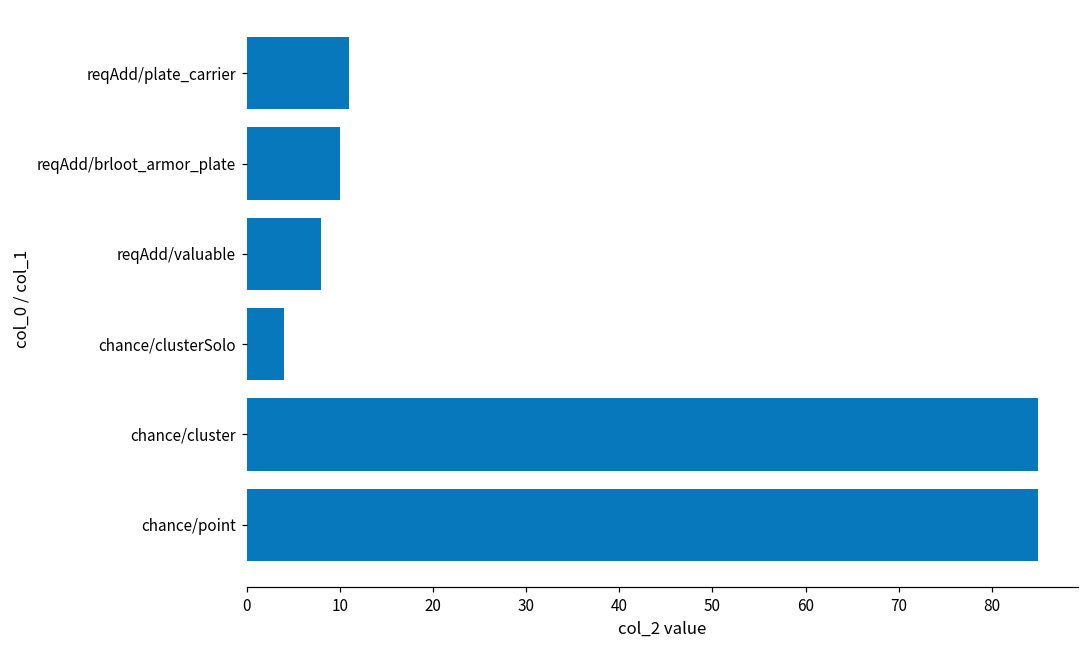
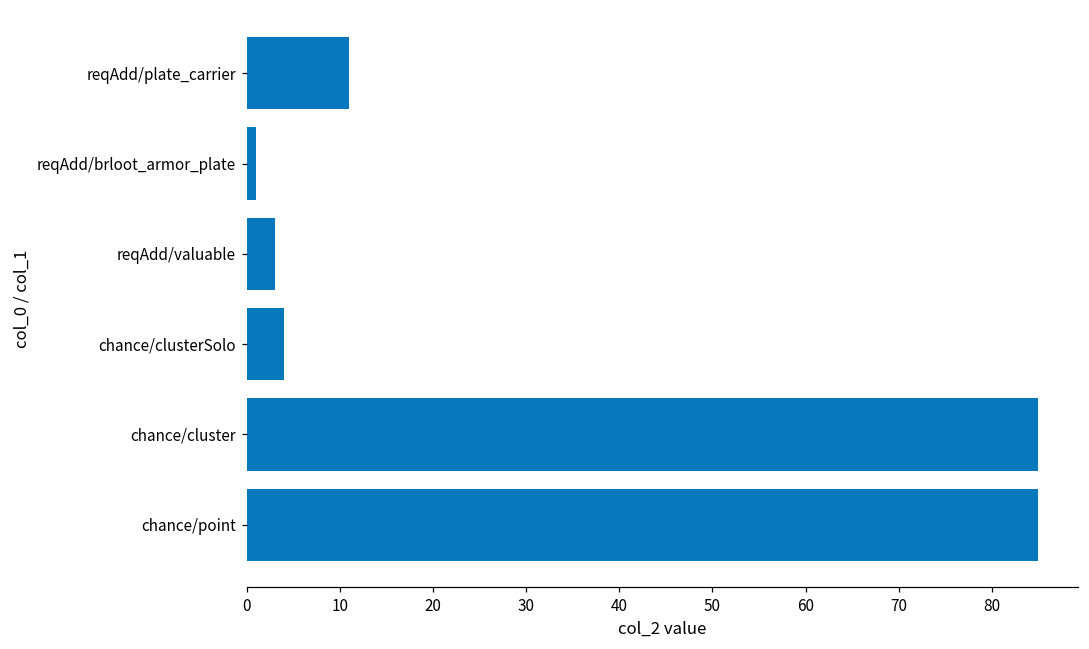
reqAdd/brloot_armor_plate: 10 -> 1
reqAdd/valuable: 8 -> 3
